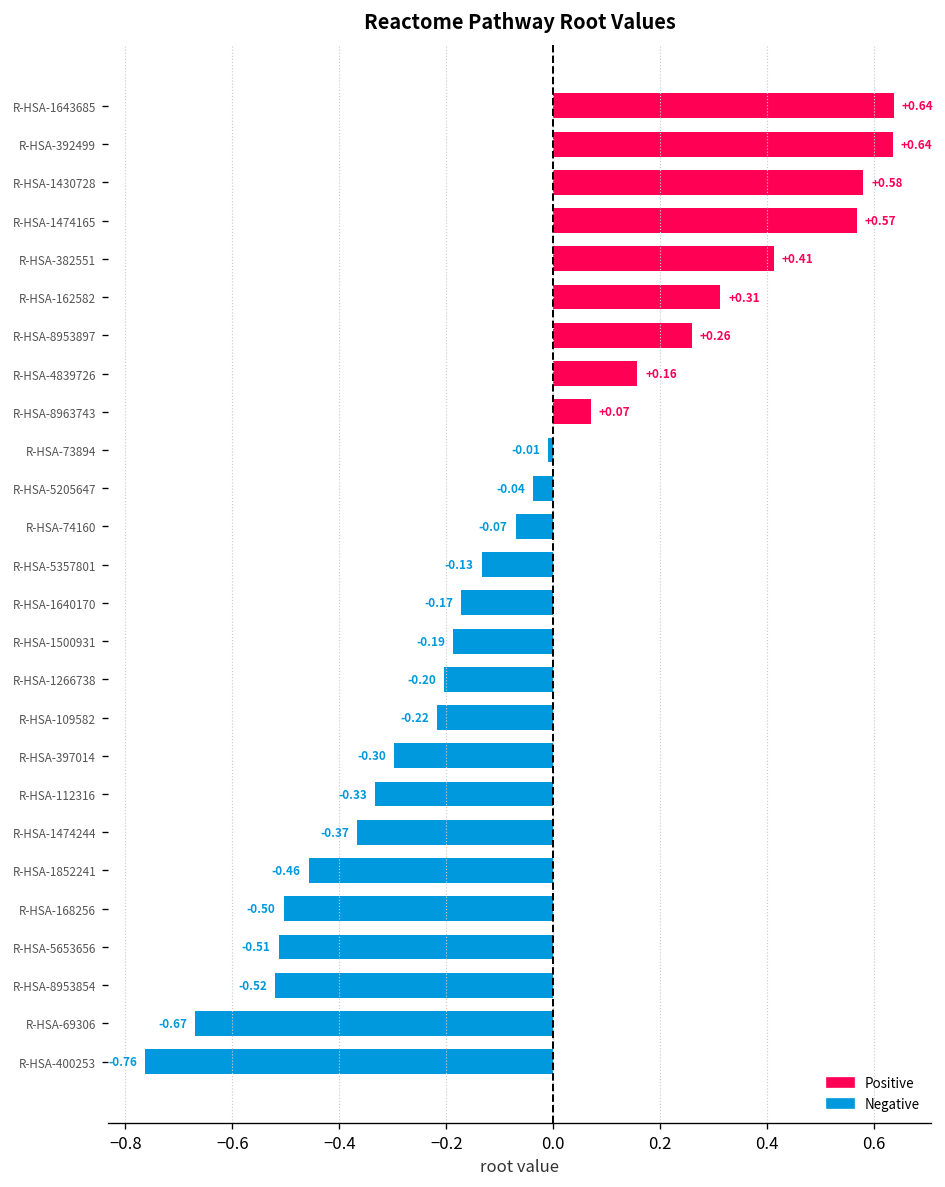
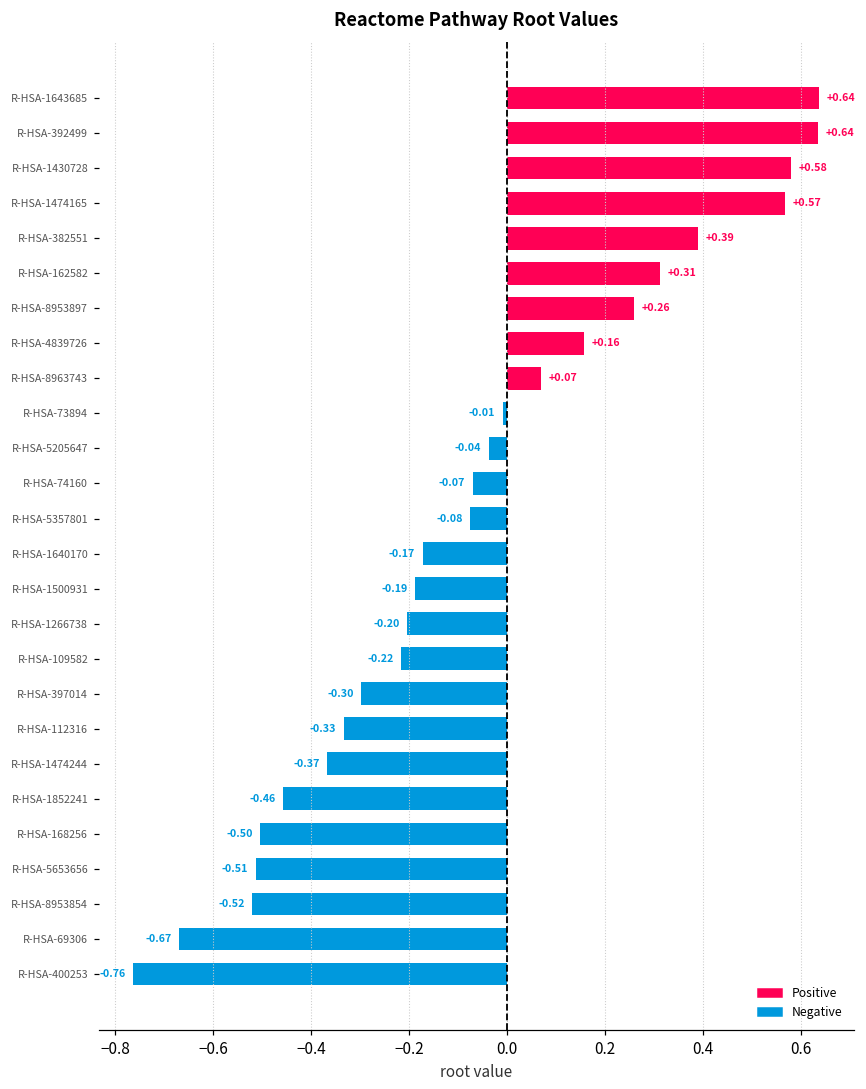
R-HSA-382551: +0.41 -> +0.39
R-HSA-5357801: -0.13 -> -0.08
